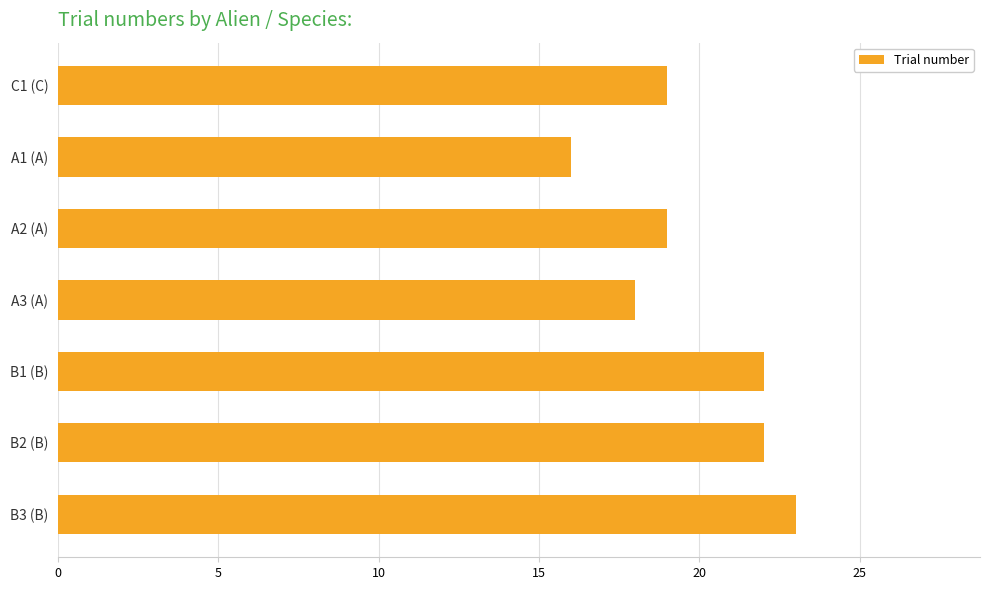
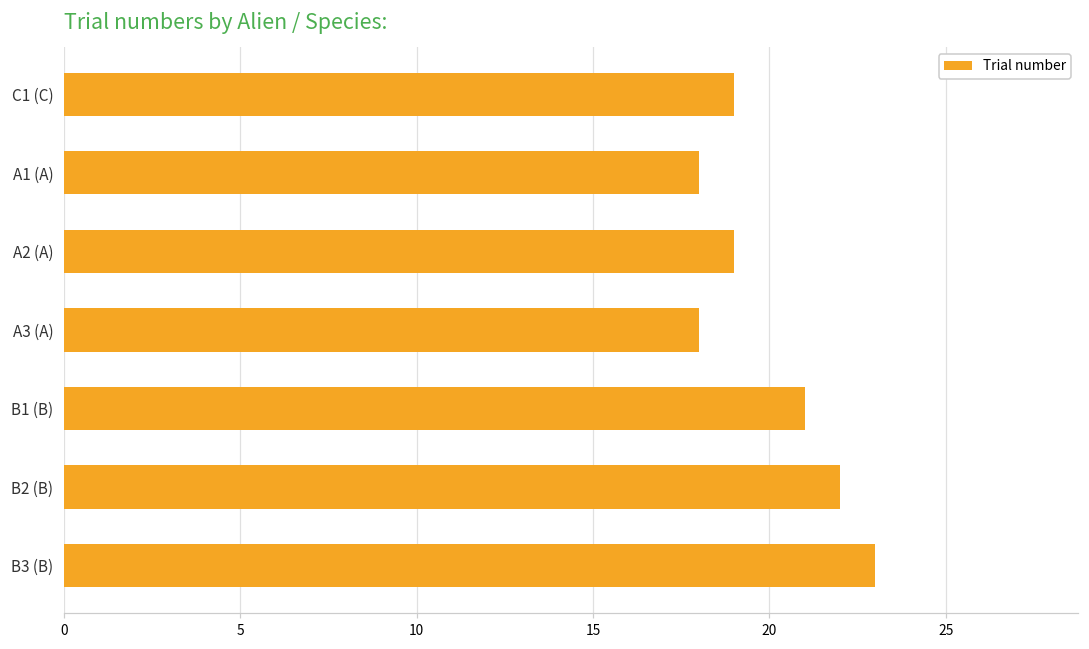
A1 (A): 16 -> 18
B1 (B): 22 -> 21
